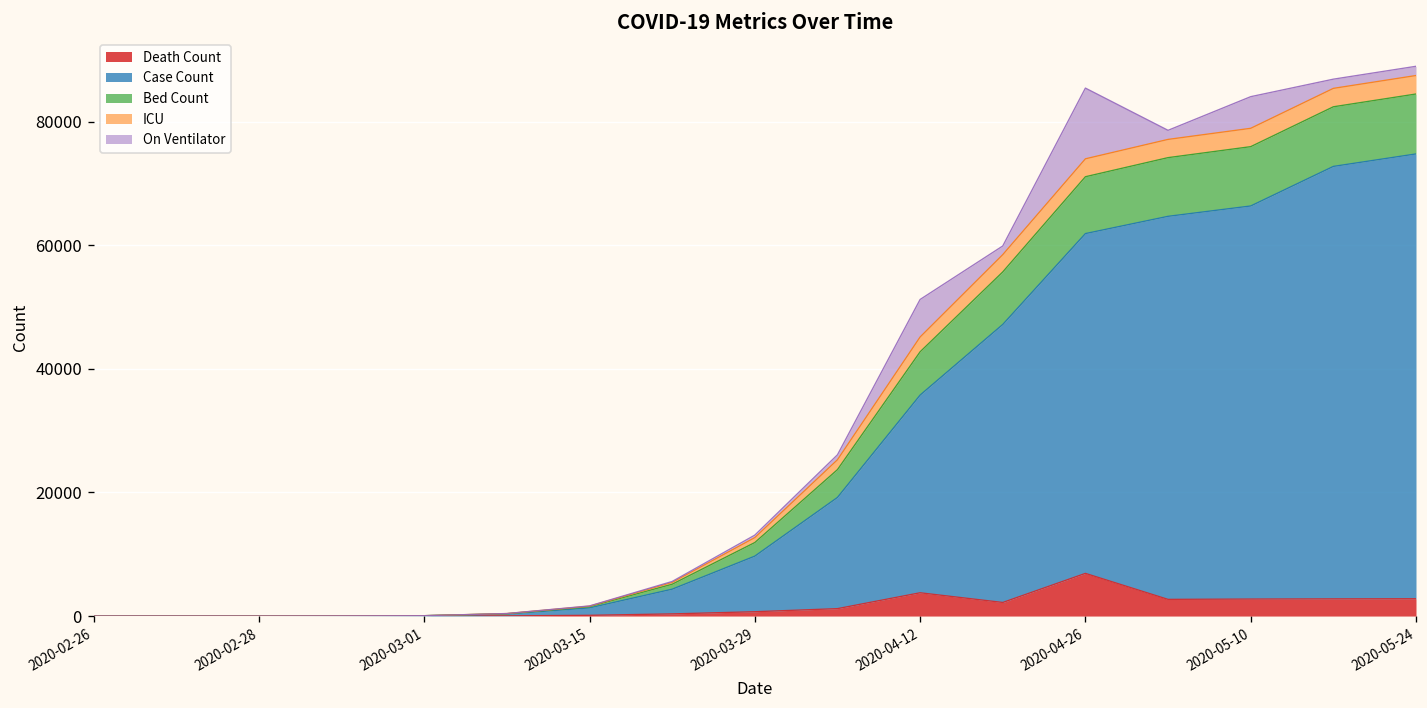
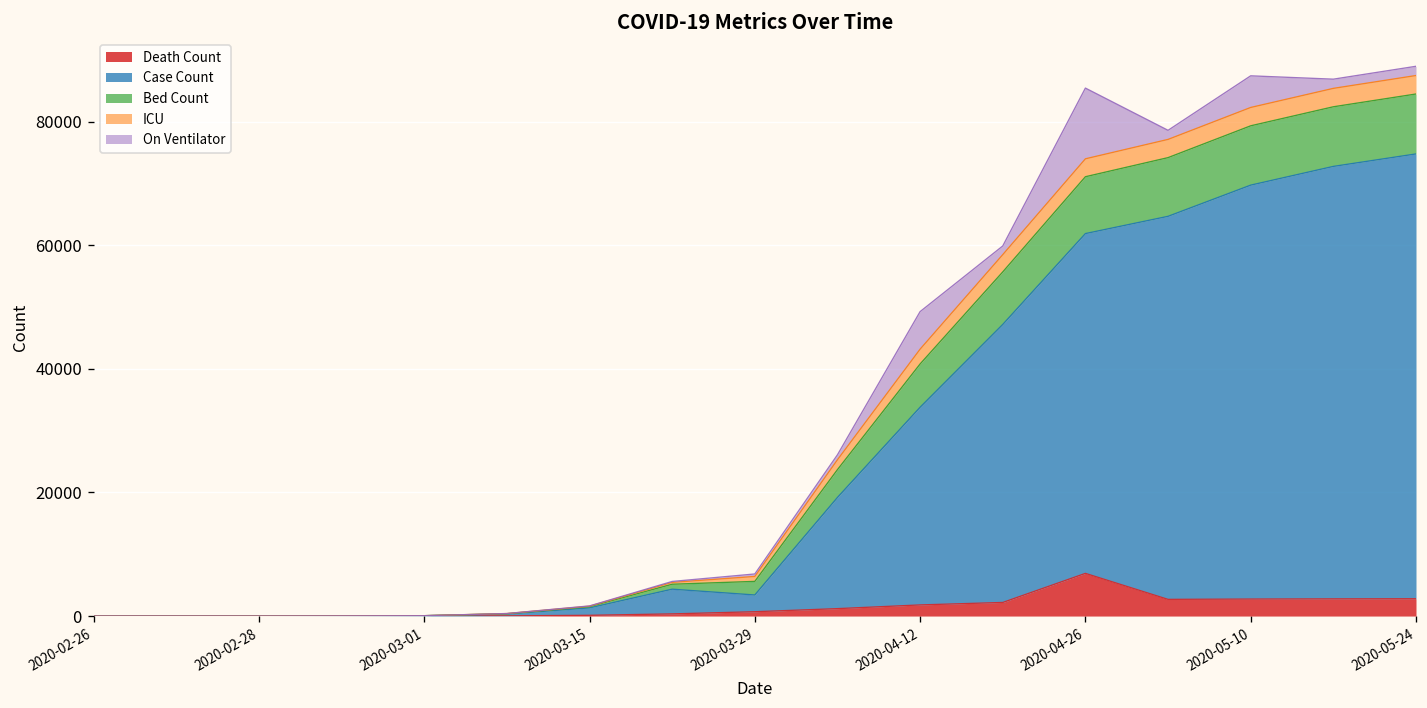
Case Count, 2020-03-29: 9000 -> 3000
Death Count, 2020-04-12: 4000 -> 2000
Case Count, 2020-05-10: 64000 -> 67000
